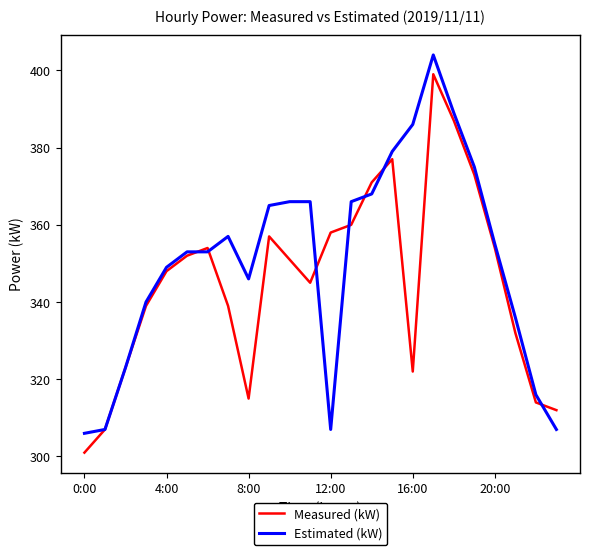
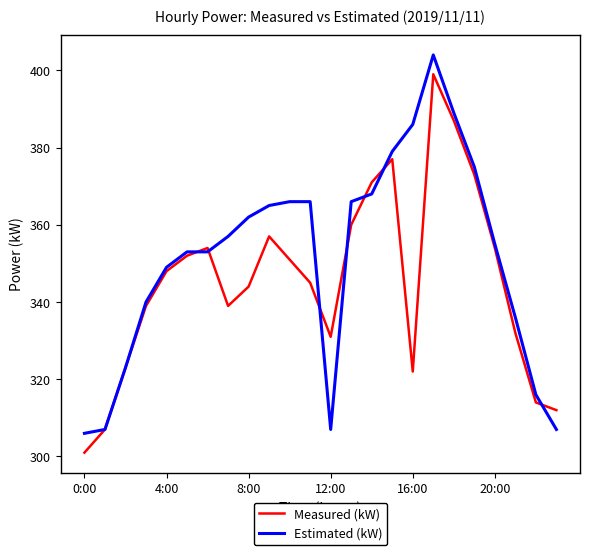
Measured (kW), 8:00: 315 -> 344
Estimated (kW), 8:00: 346 -> 362
Measured (kW), 12:00: 358 -> 331
